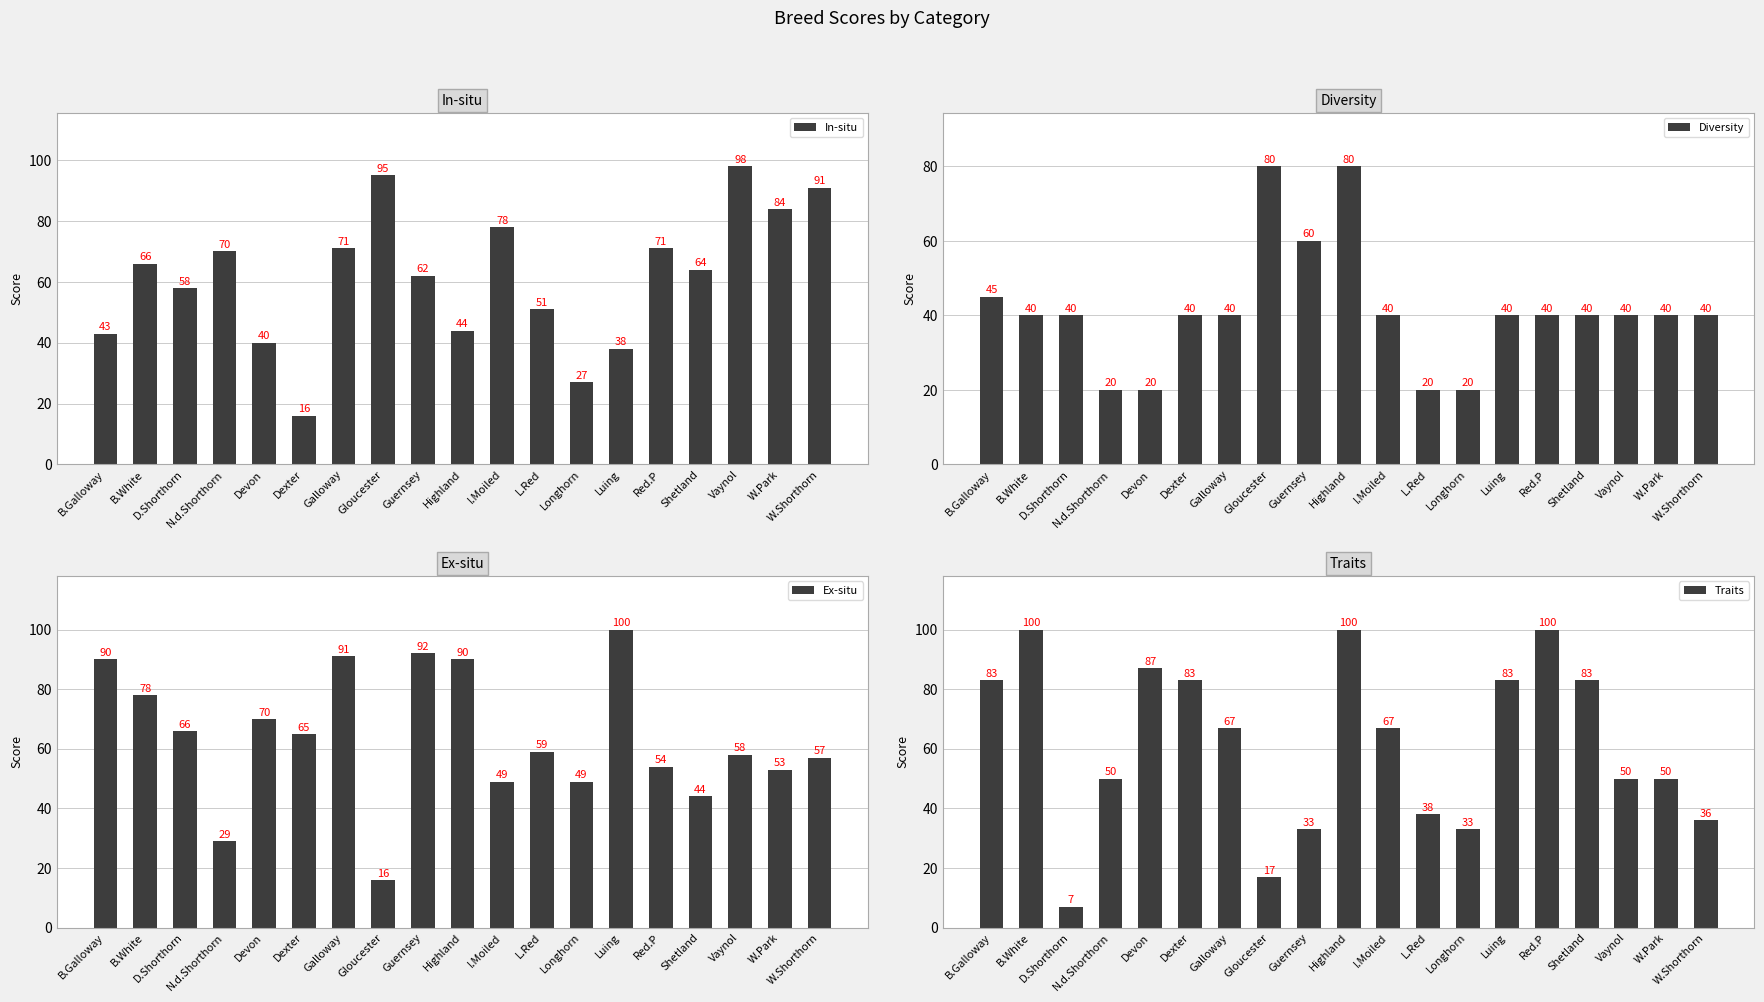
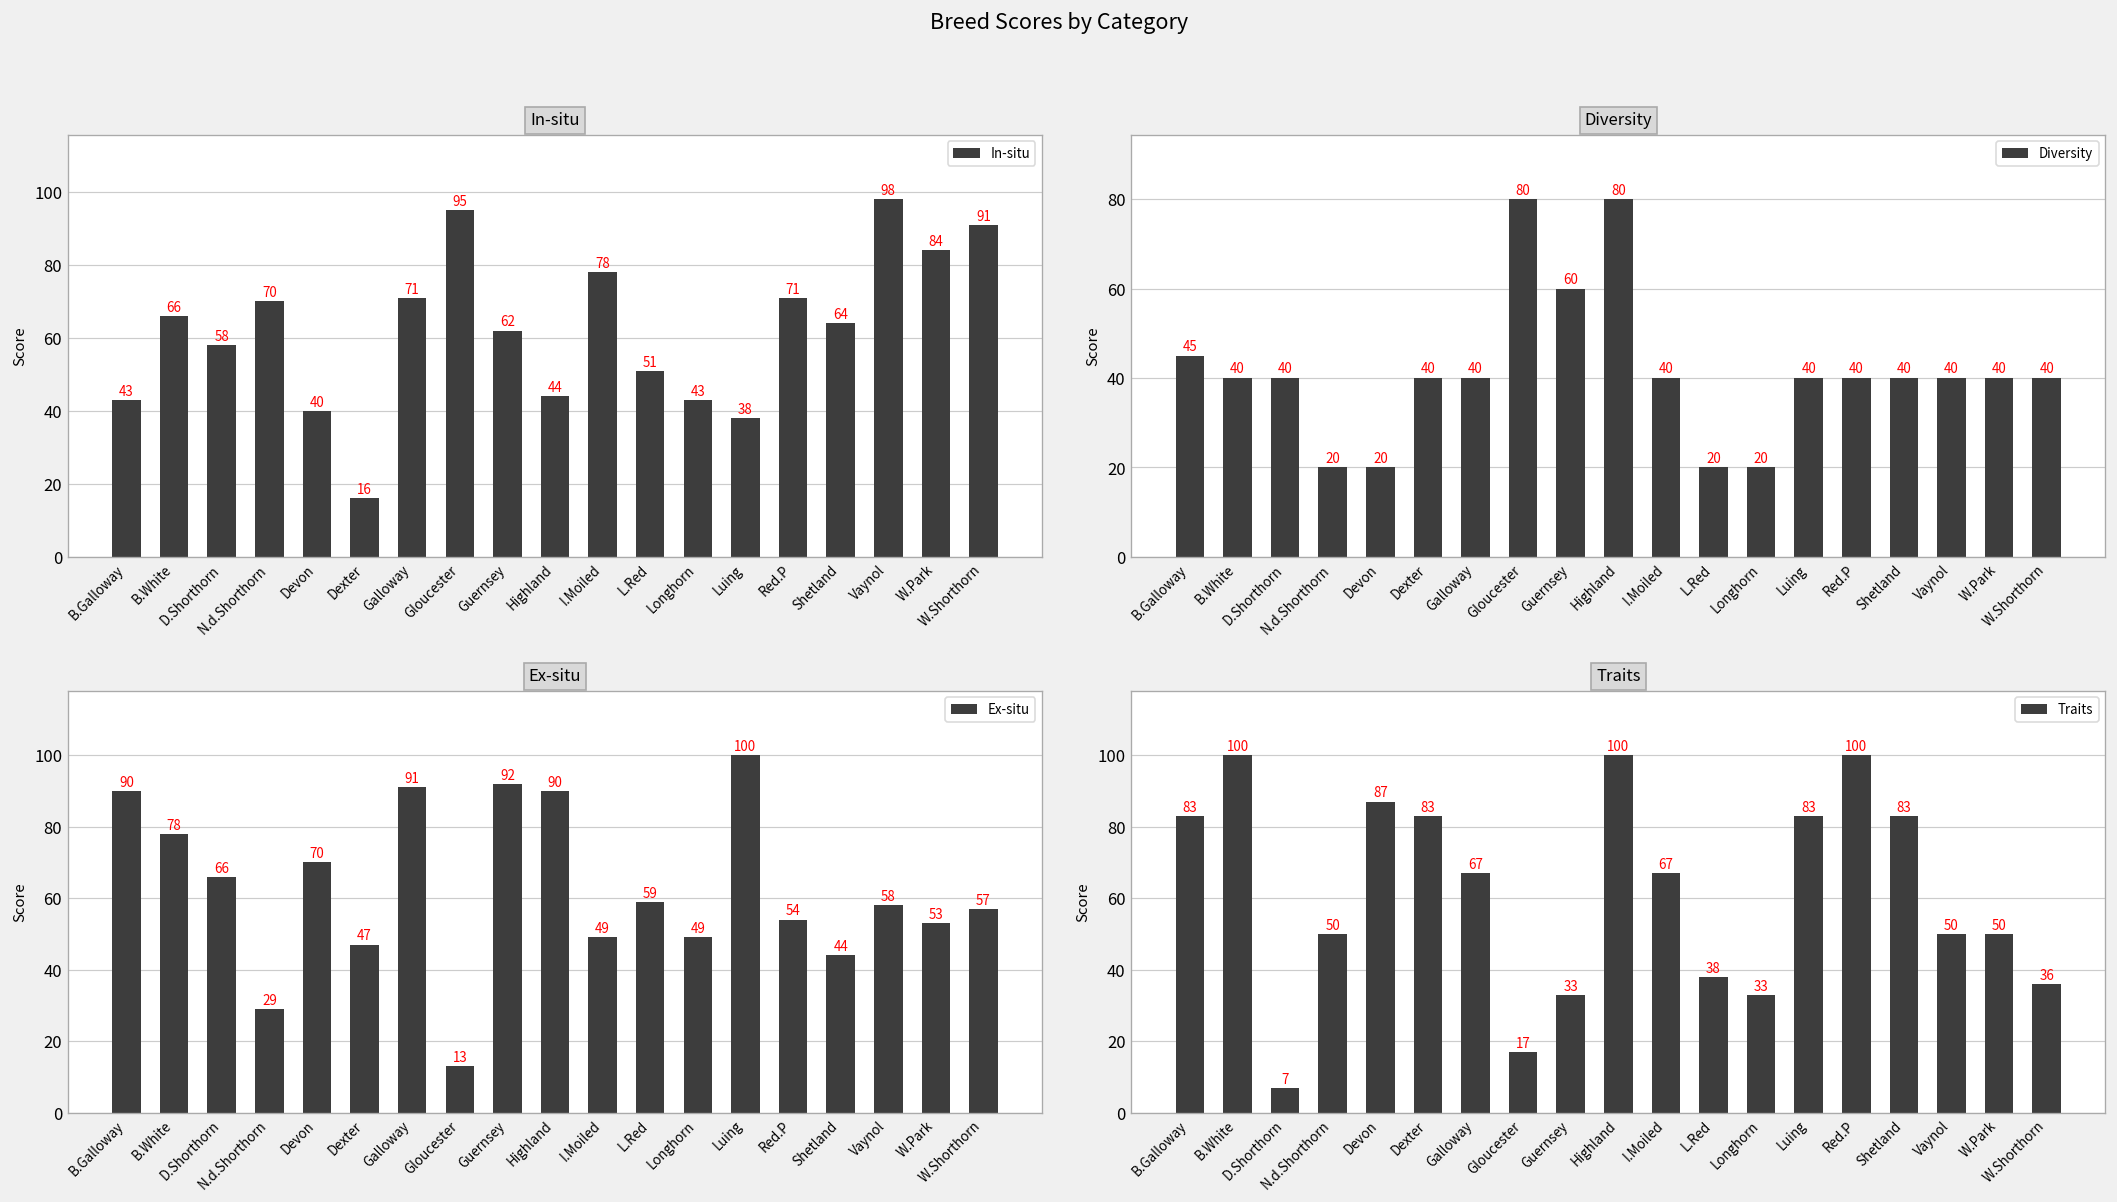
In-situ, Longhorn: 27 -> 43
Ex-situ, Dexter: 65 -> 47
Ex-situ, Gloucester: 16 -> 13
